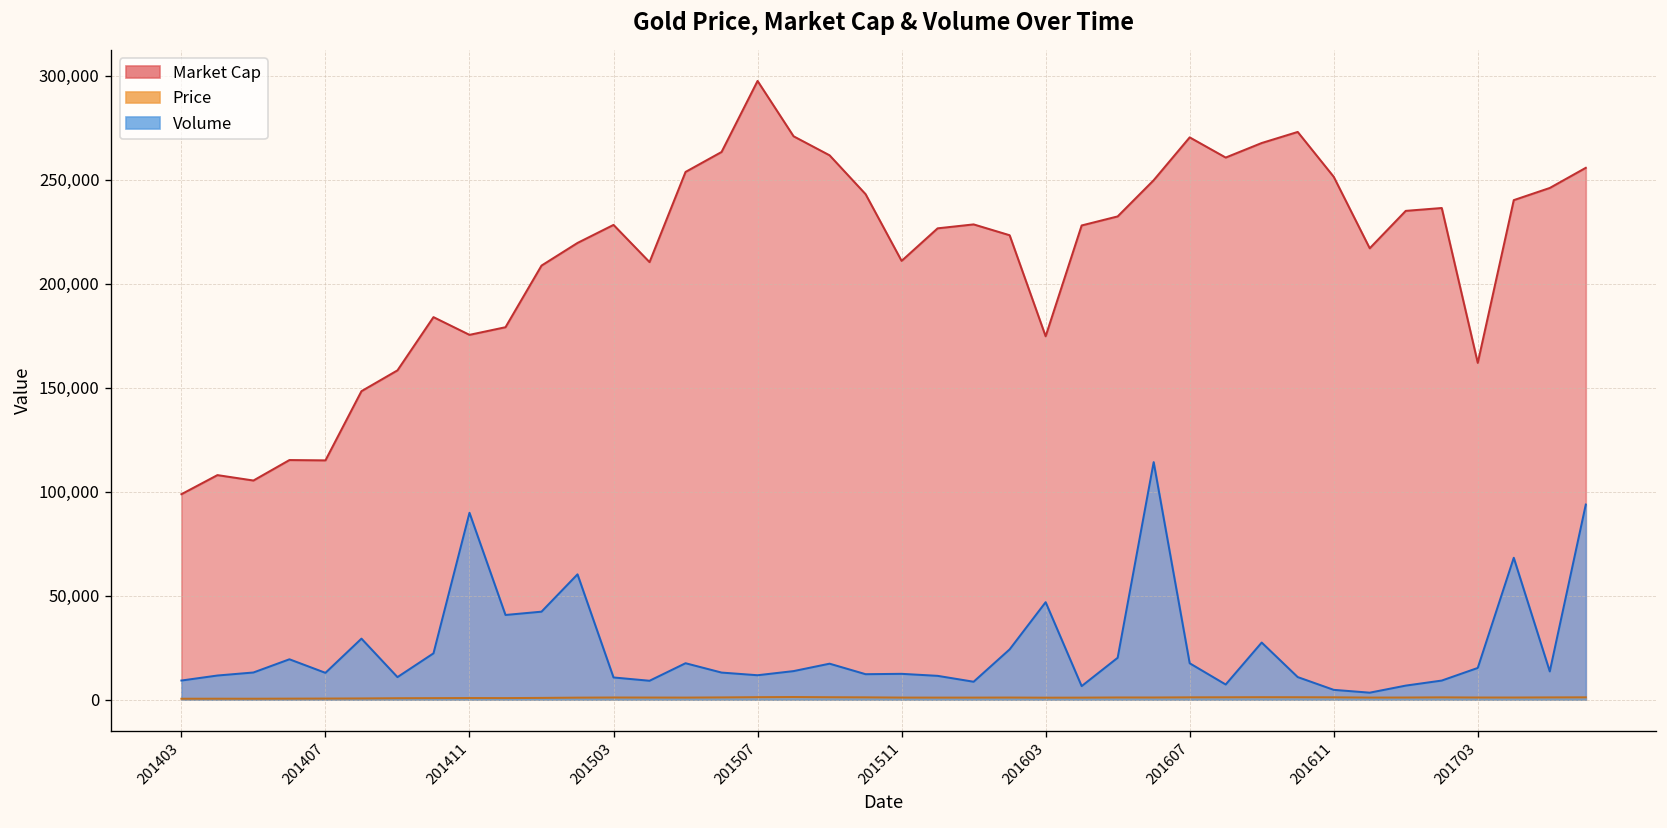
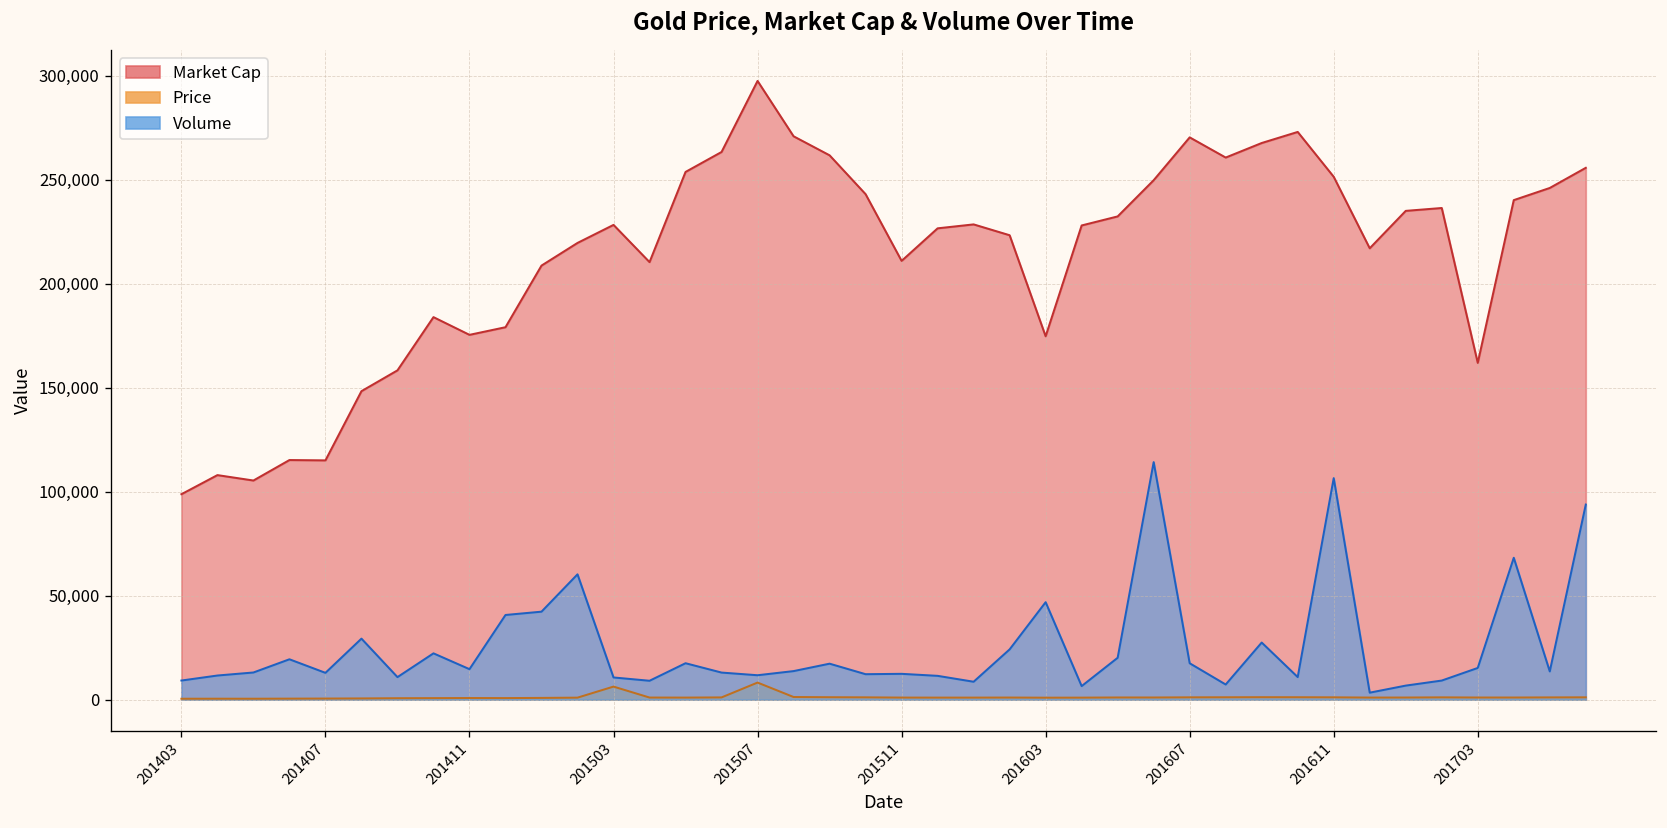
Volume, 201411: 90,000 -> 15,000
Price, 201503: 1,000 -> 6,000
Price, 201507: 1,000 -> 8,000
Volume, 201611: 5,000 -> 106,000
